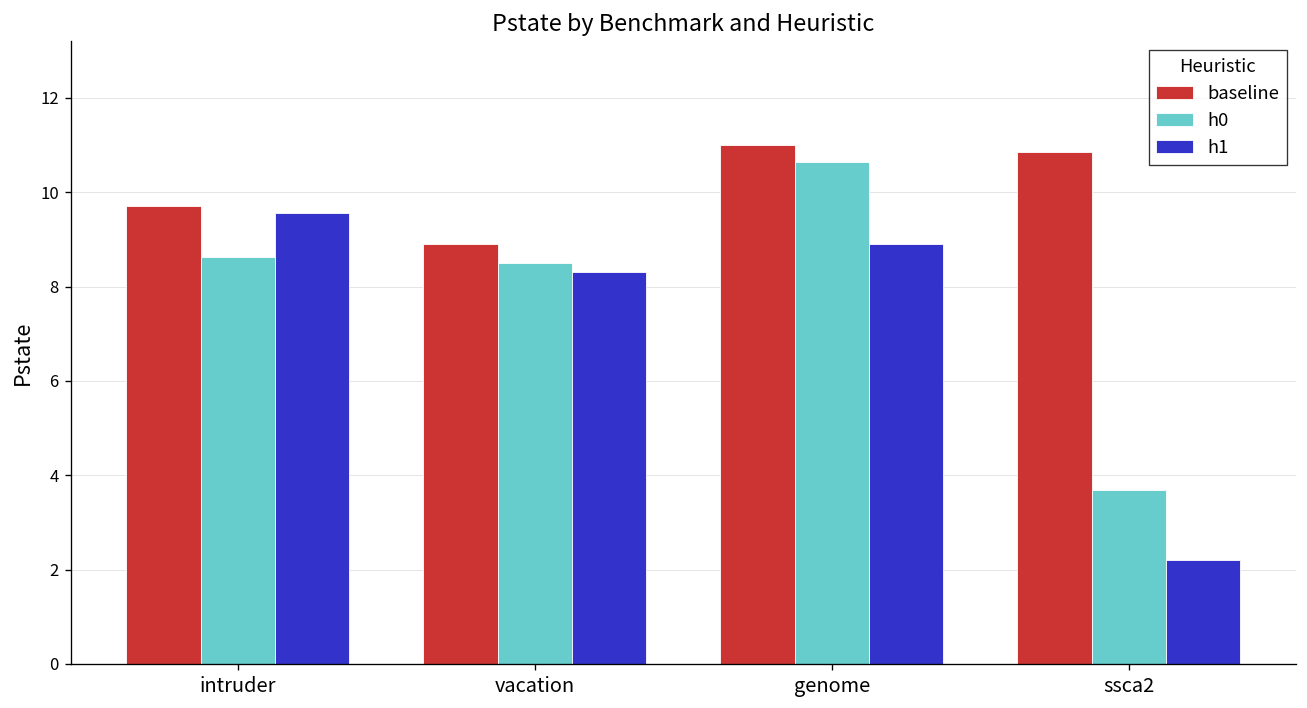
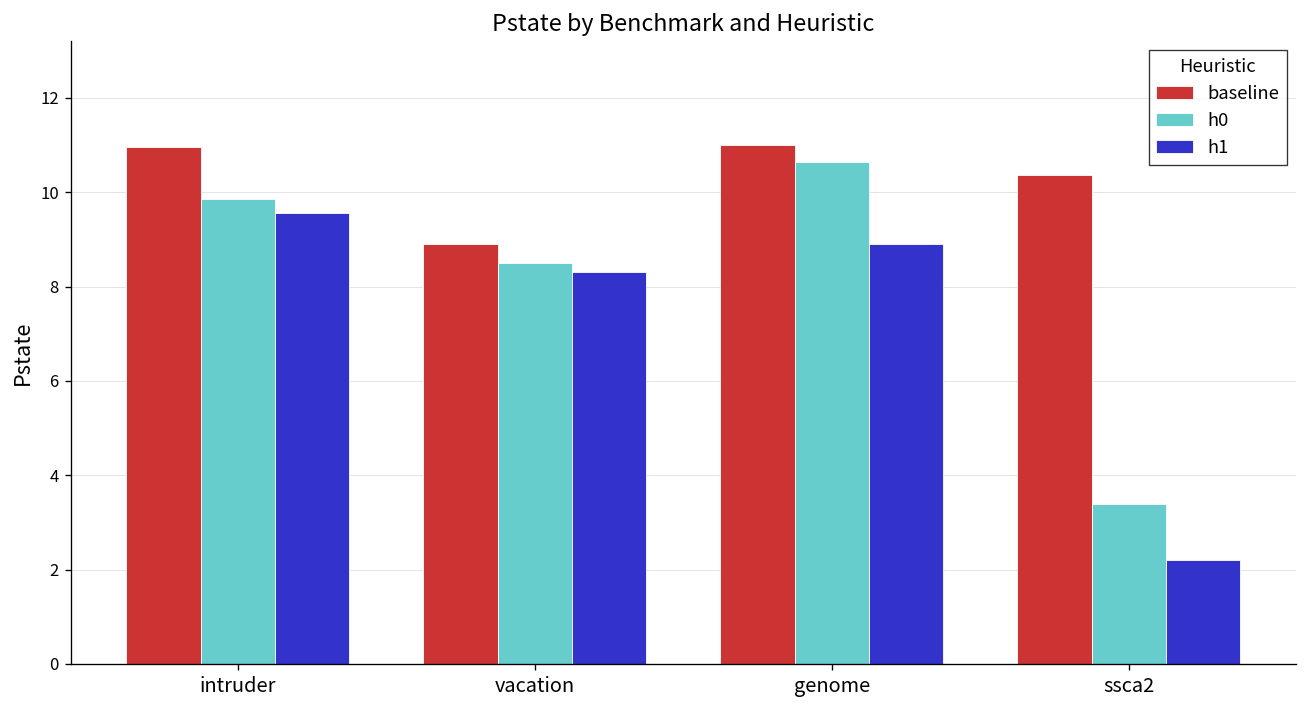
baseline, intruder: 9.7 -> 10.9
h0, intruder: 8.6 -> 9.9
baseline, ssca2: 10.8 -> 10.4
h0, ssca2: 3.7 -> 3.4
